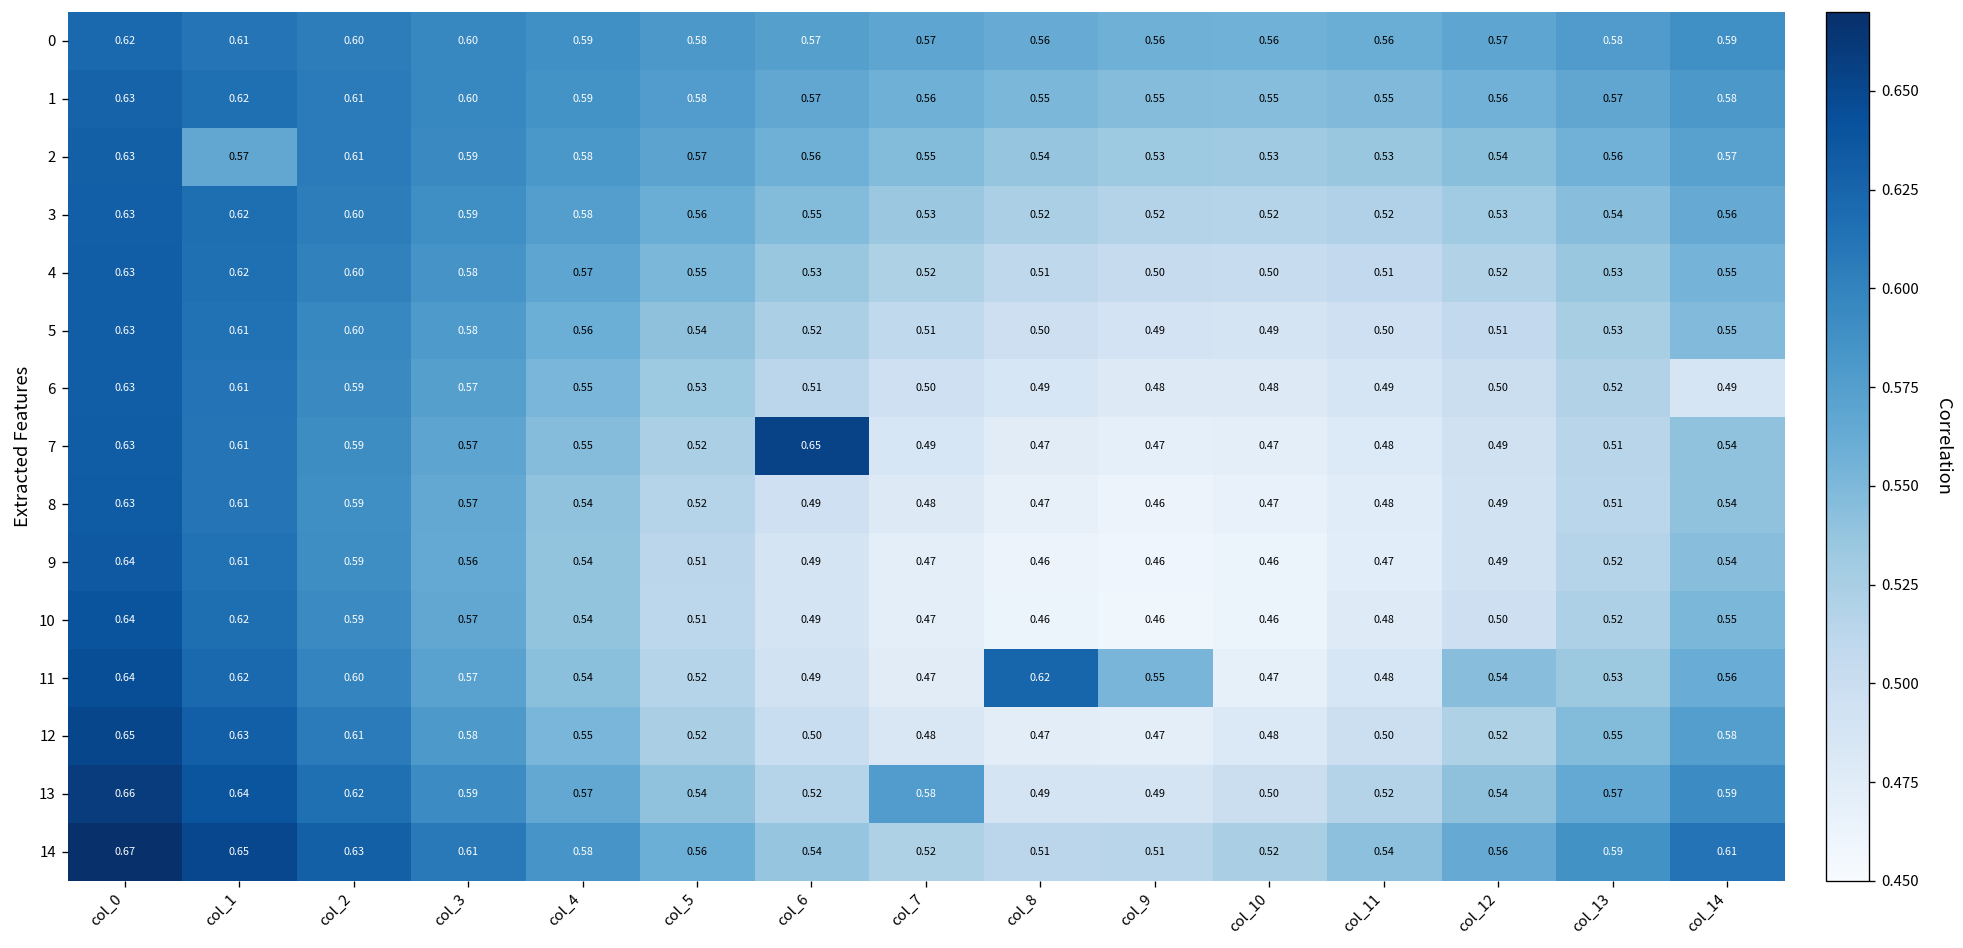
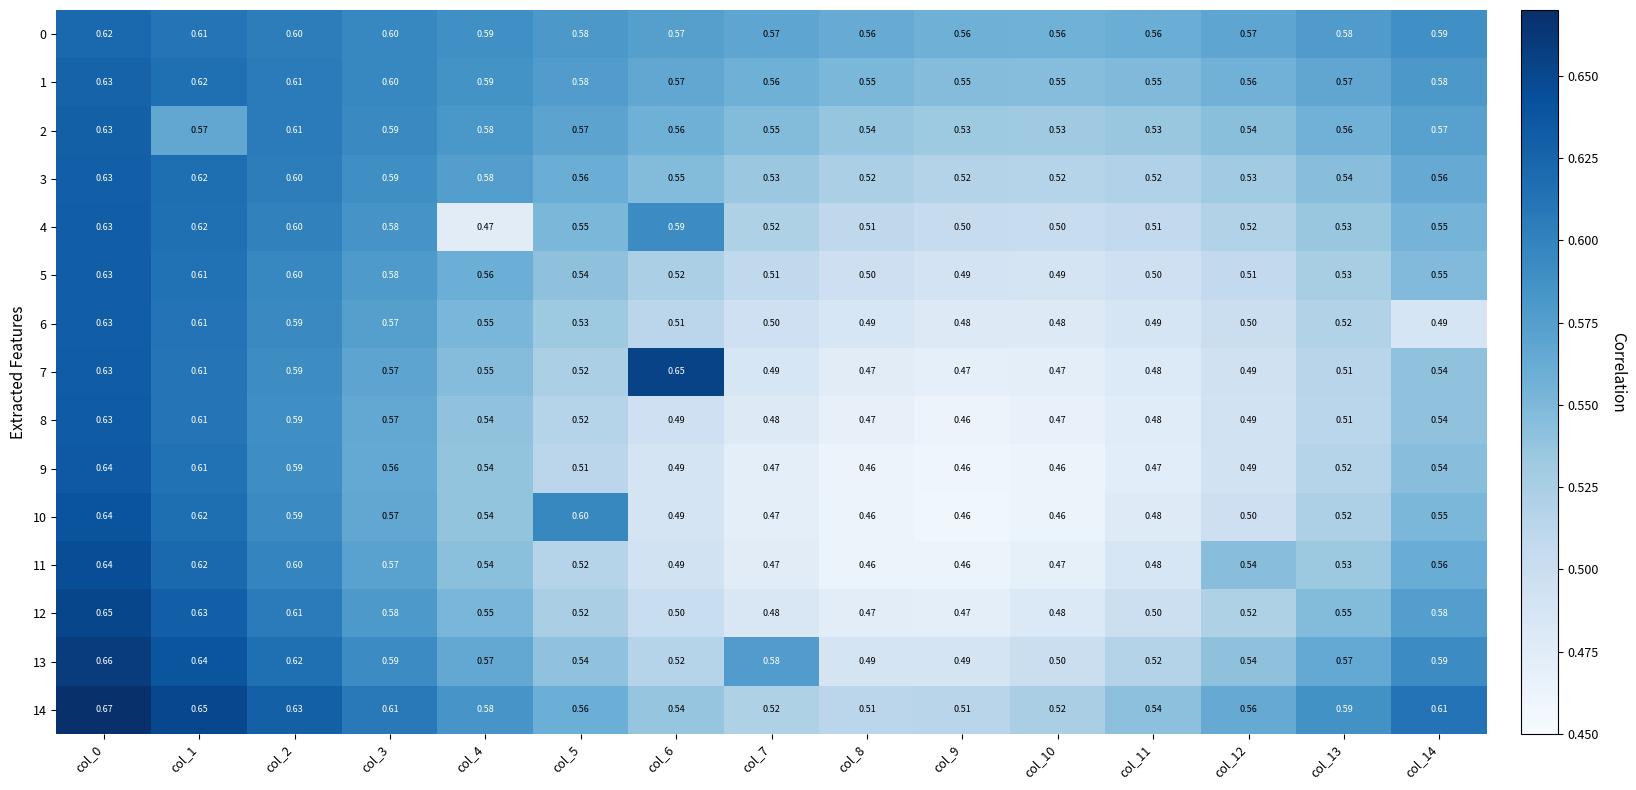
4, col_4: 0.57 -> 0.47
4, col_6: 0.53 -> 0.59
10, col_5: 0.51 -> 0.60
11, col_8: 0.62 -> 0.46
11, col_9: 0.55 -> 0.46
